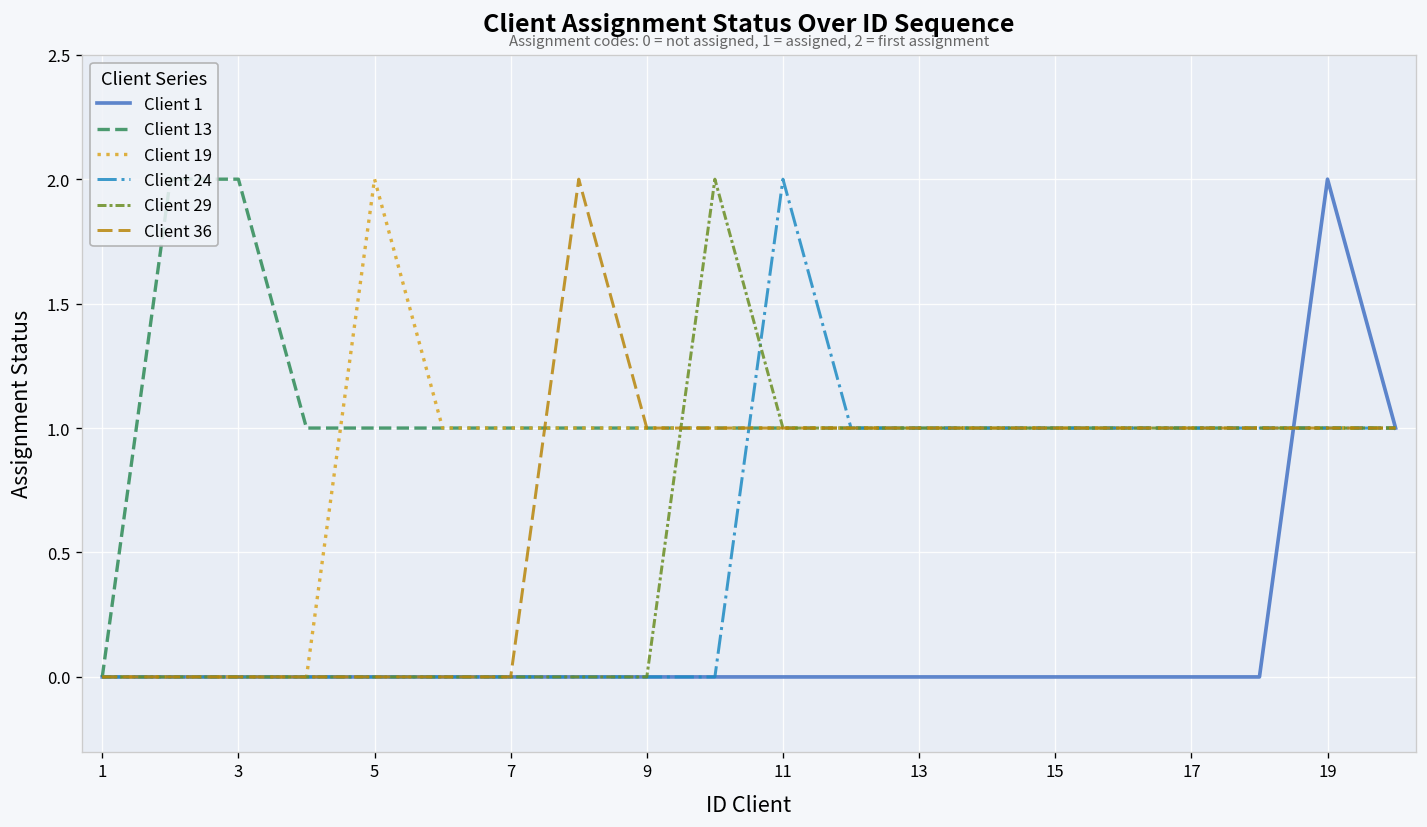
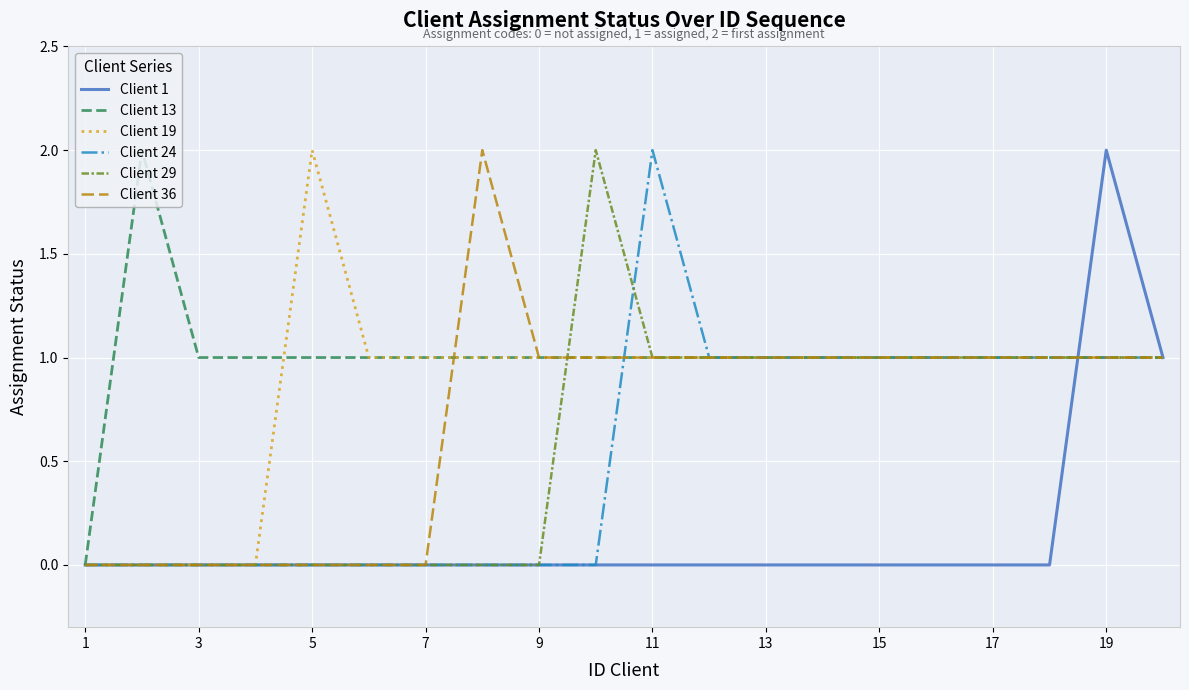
Client 13, 3: 2 -> 1
